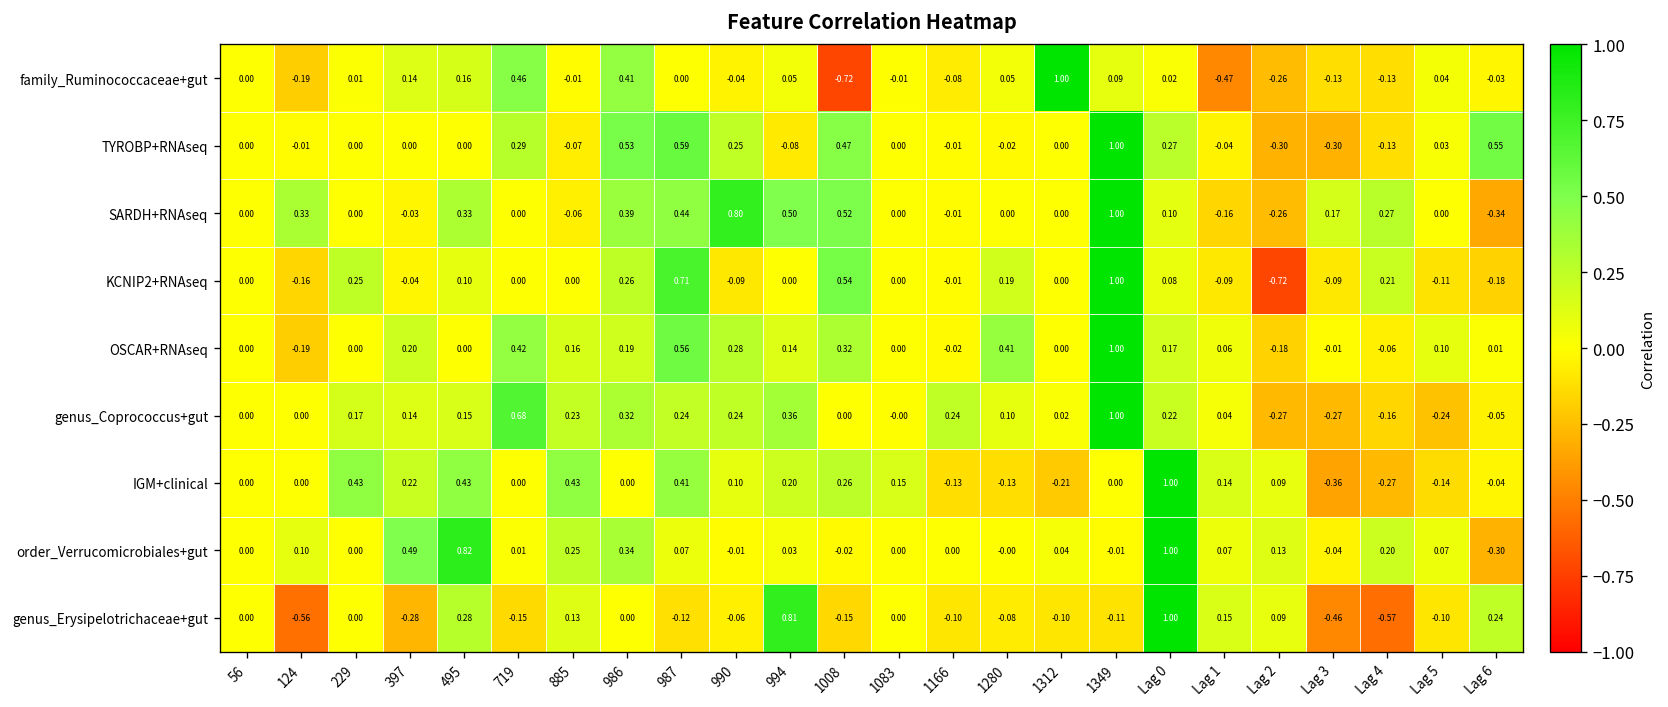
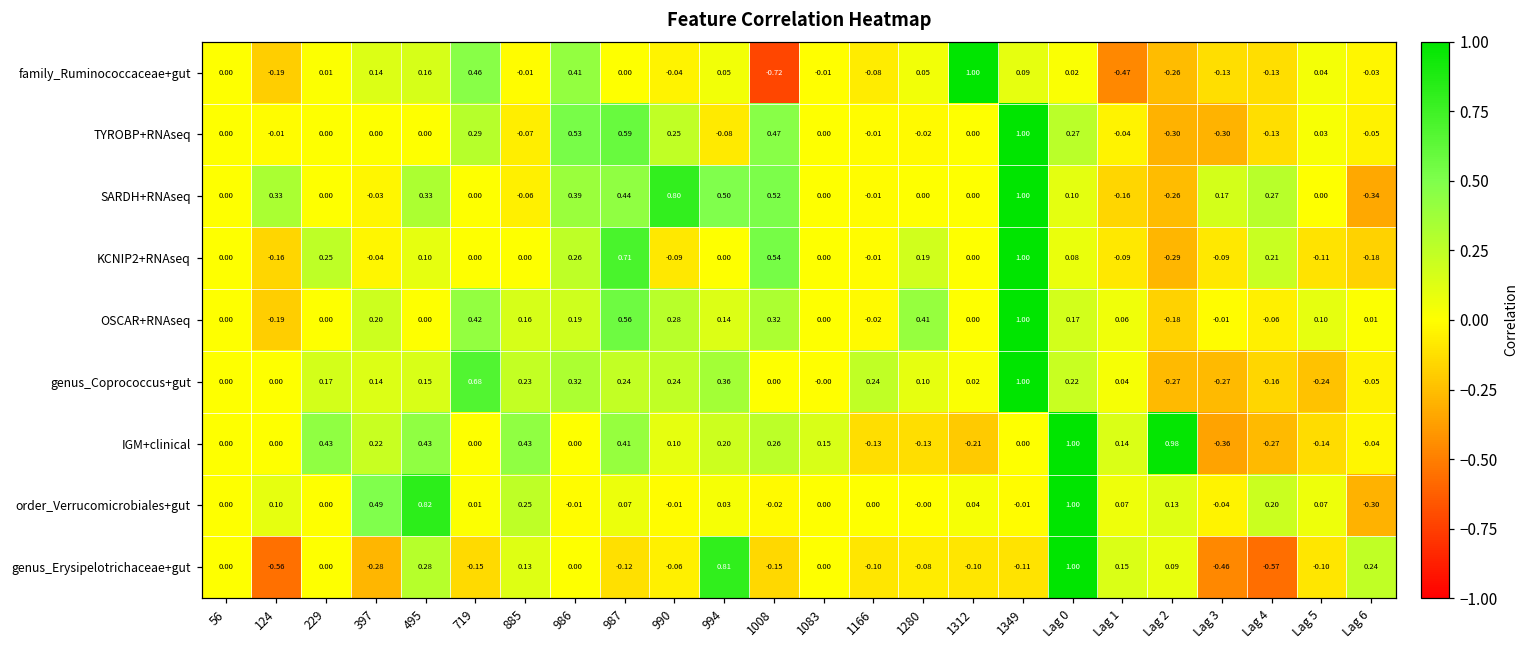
TYROBP+RNAseq, Lag 6: 0.55 -> -0.05
KCNIP2+RNAseq, Lag 2: -0.72 -> -0.29
IGM+clinical, Lag 2: 0.09 -> 0.98
order_Verrucomicrobiales+gut, 986: 0.34 -> -0.01
